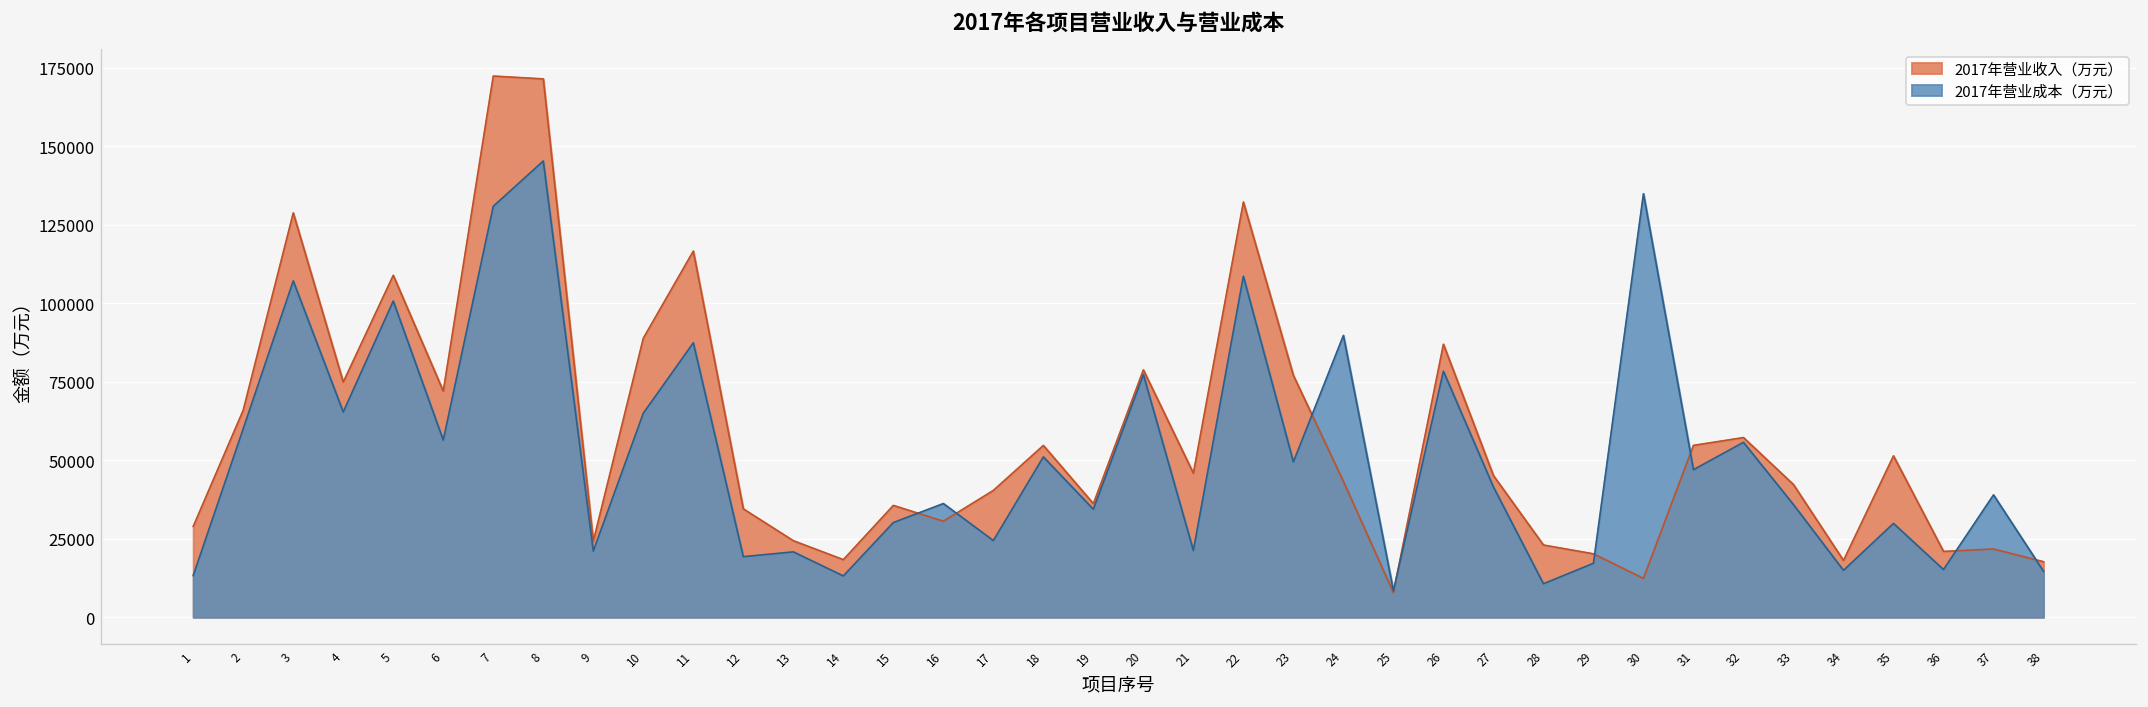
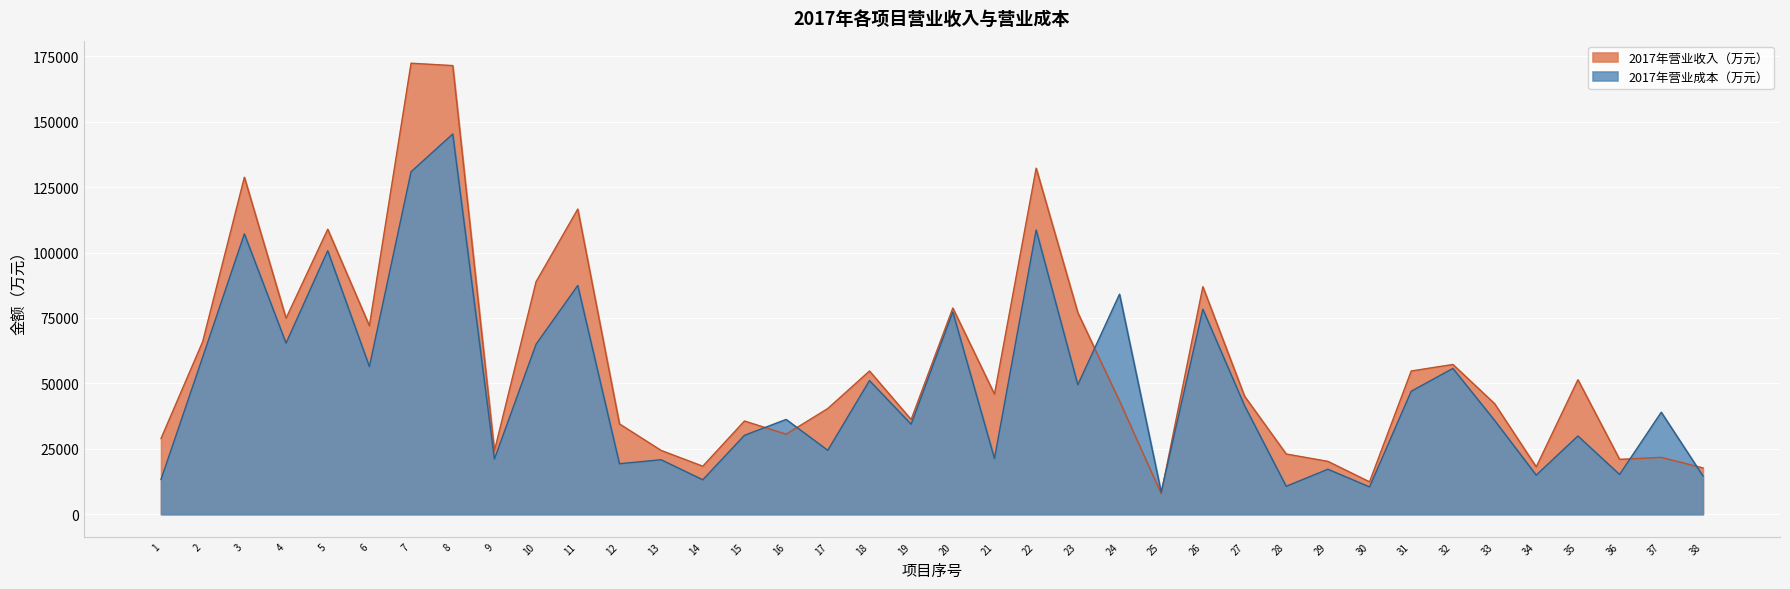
2017年营业成本（万元）, 24: 90000 -> 84000
2017年营业成本（万元）, 30: 135000 -> 10000
